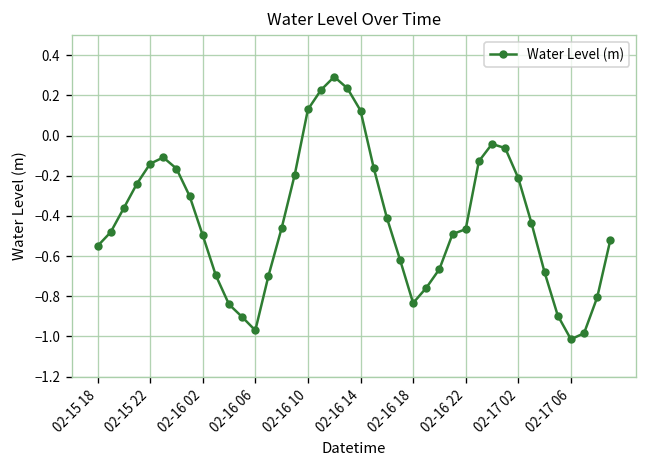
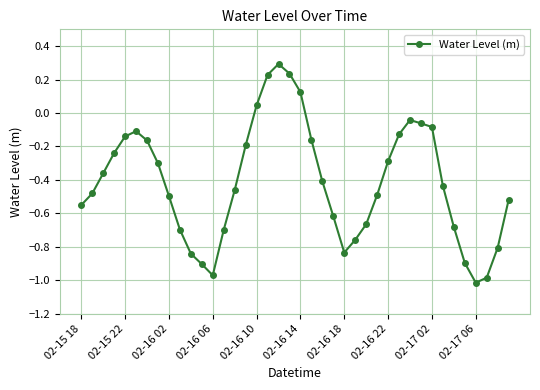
02-16 10: 0.13 -> 0.05
02-16 22: -0.47 -> -0.29
02-17 02: -0.21 -> -0.08
